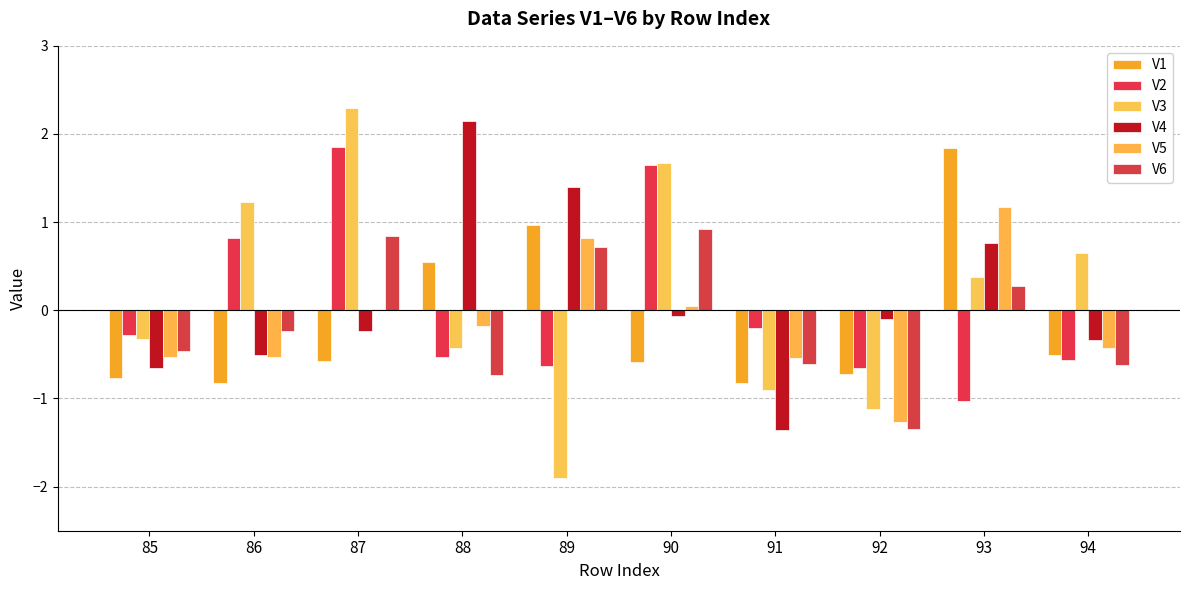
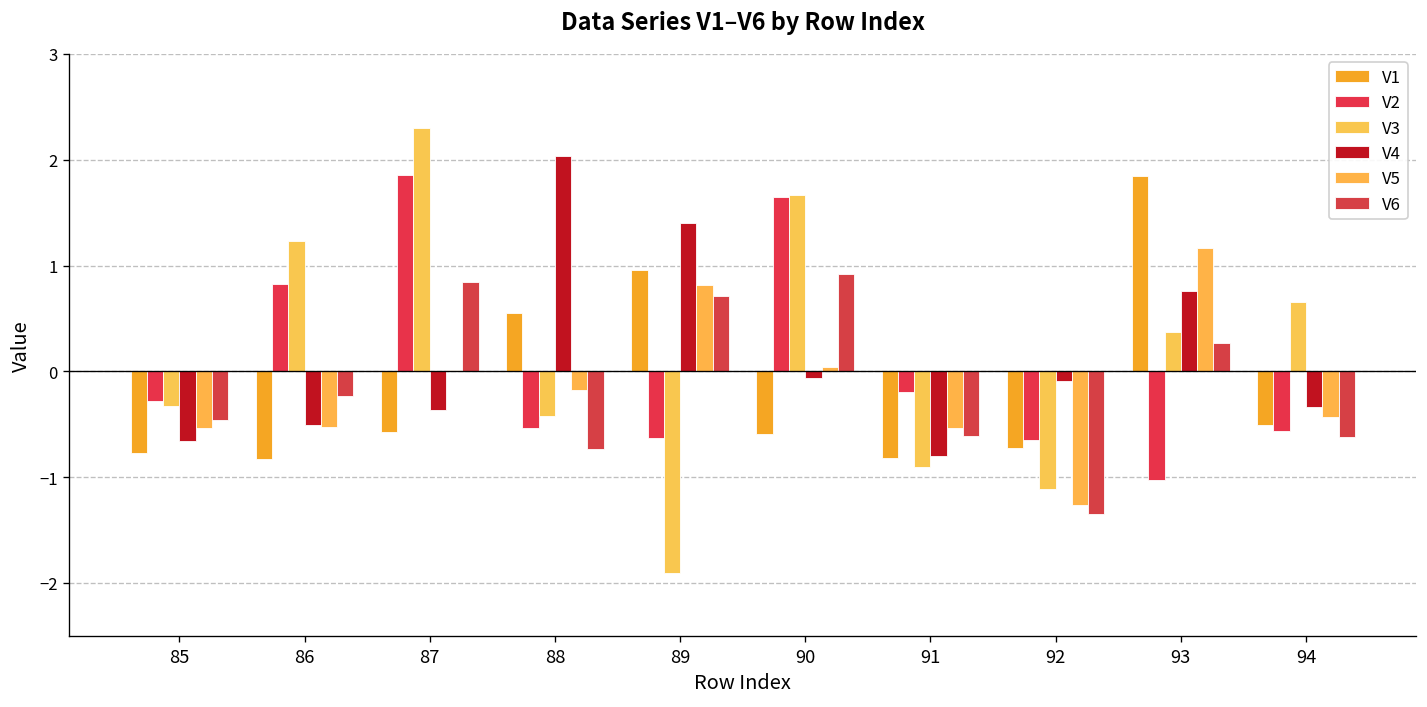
V4, 87: -0.2 -> -0.4
V4, 88: 2.2 -> 2.0
V4, 91: -1.4 -> -0.8
